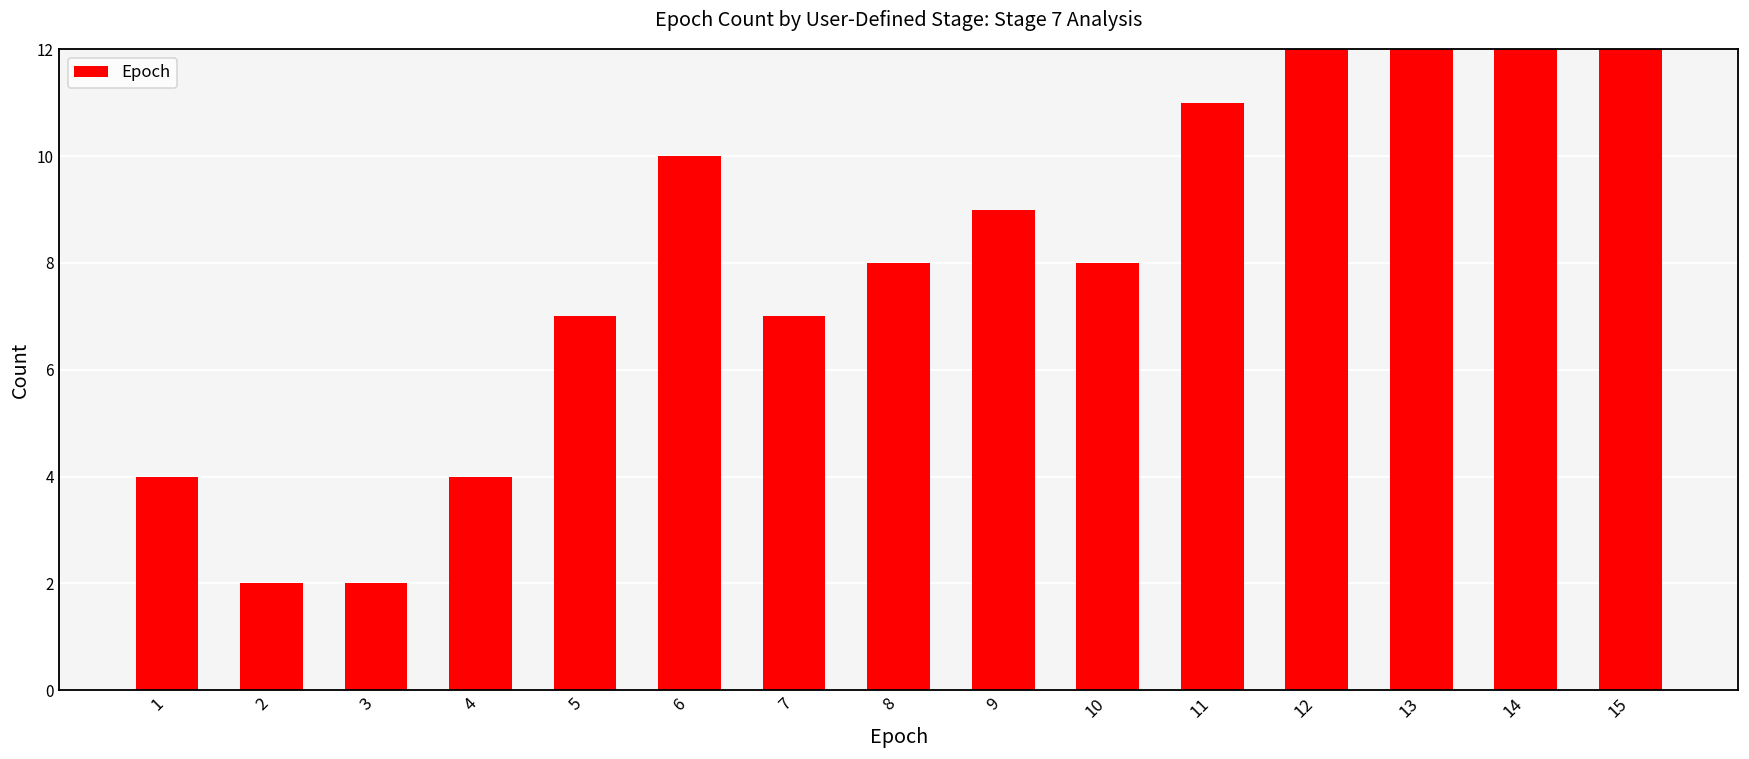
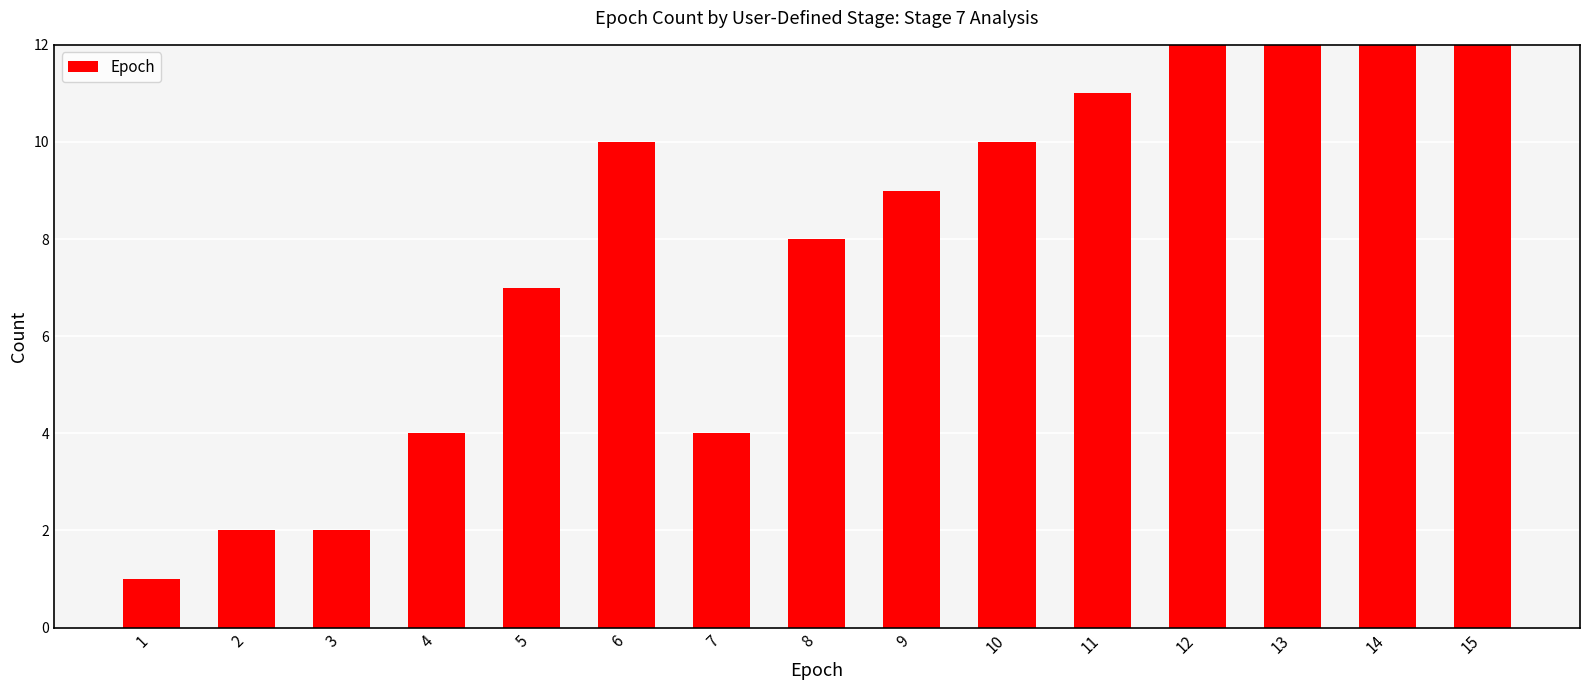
1: 4 -> 1
7: 7 -> 4
10: 8 -> 10
